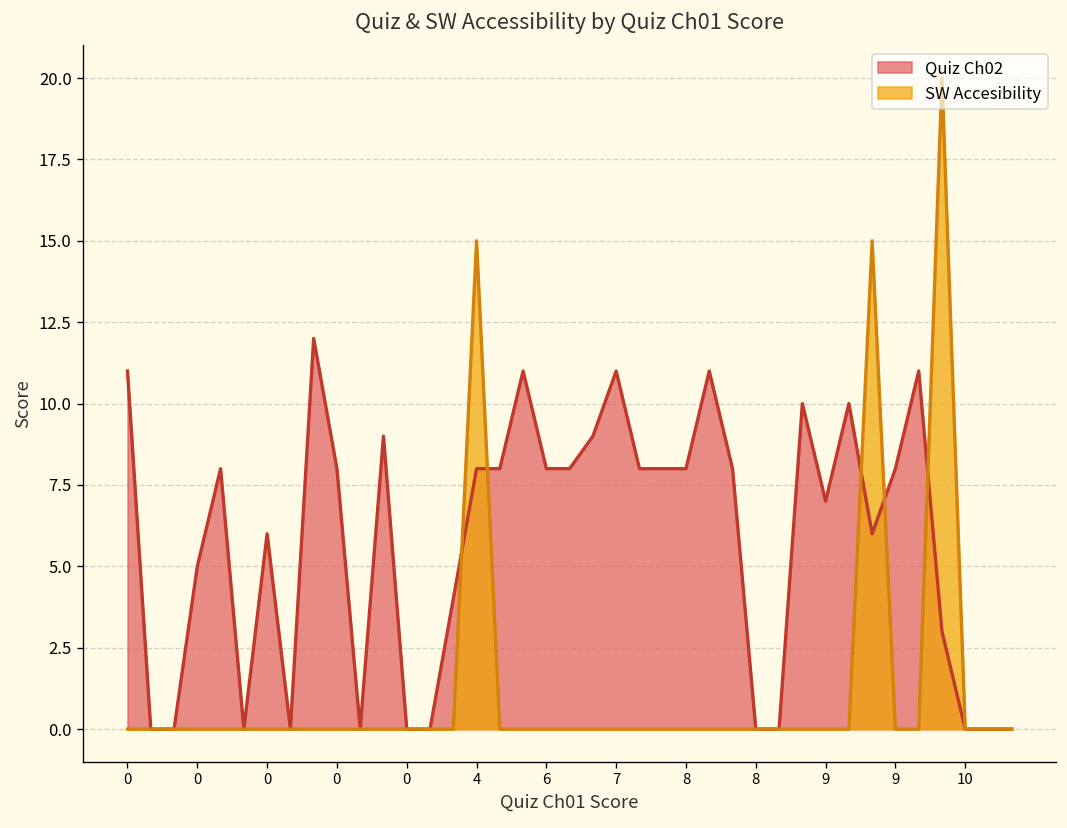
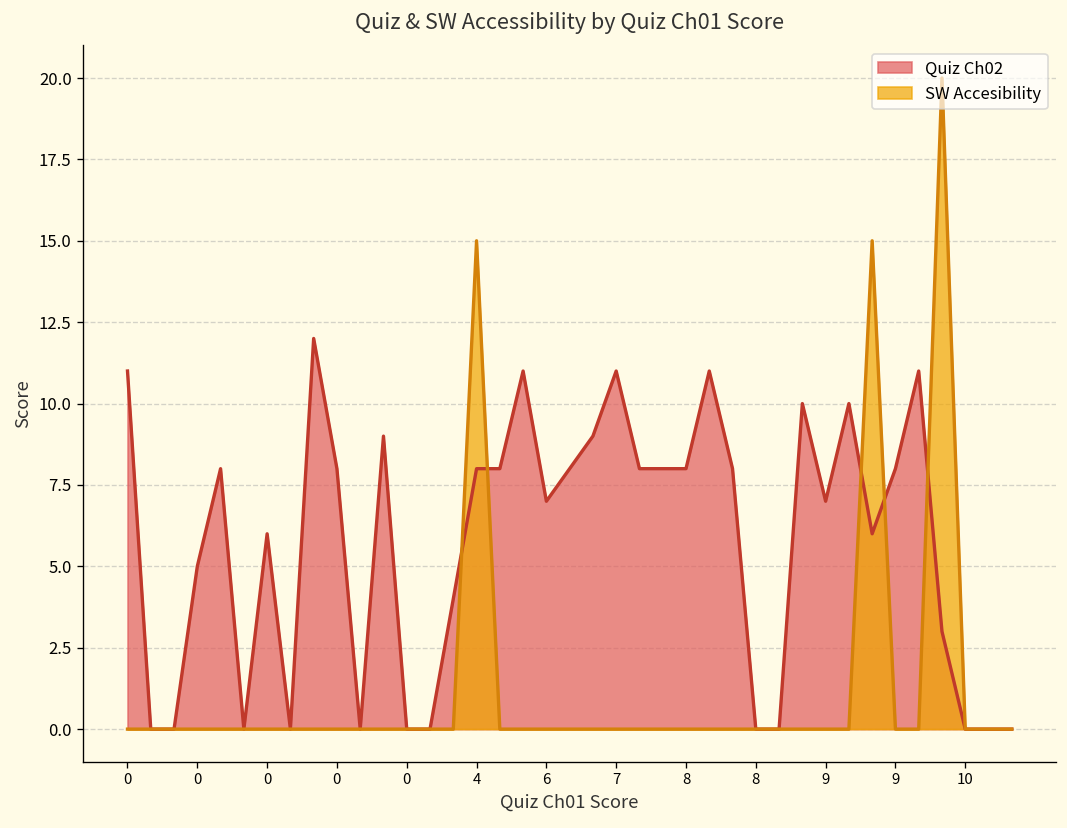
Quiz Ch02, 6: 8 -> 7
